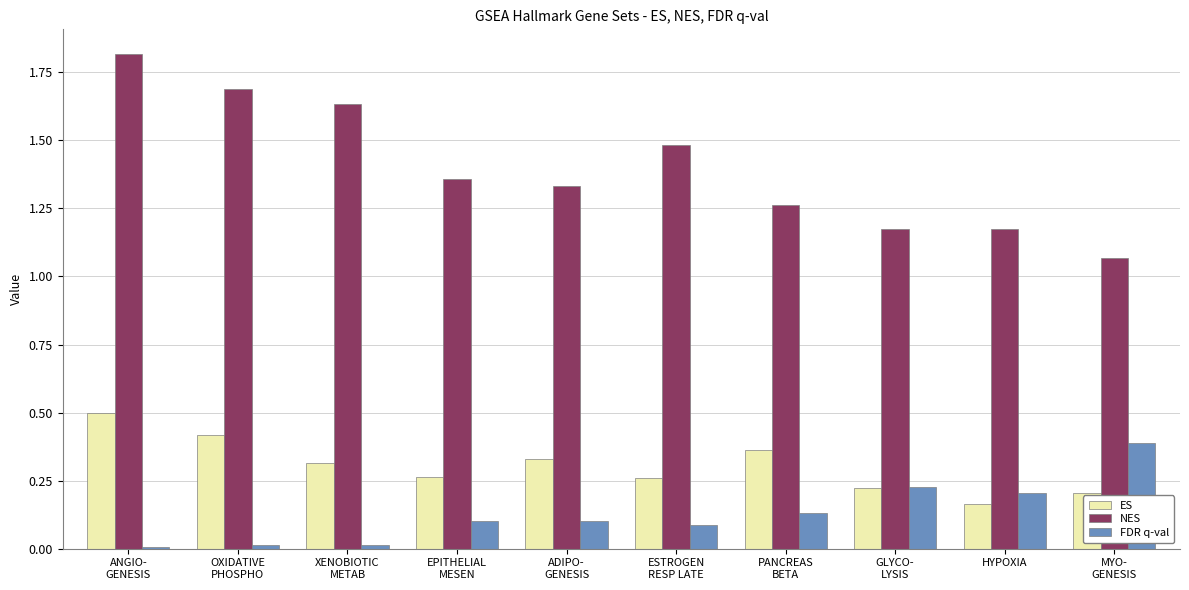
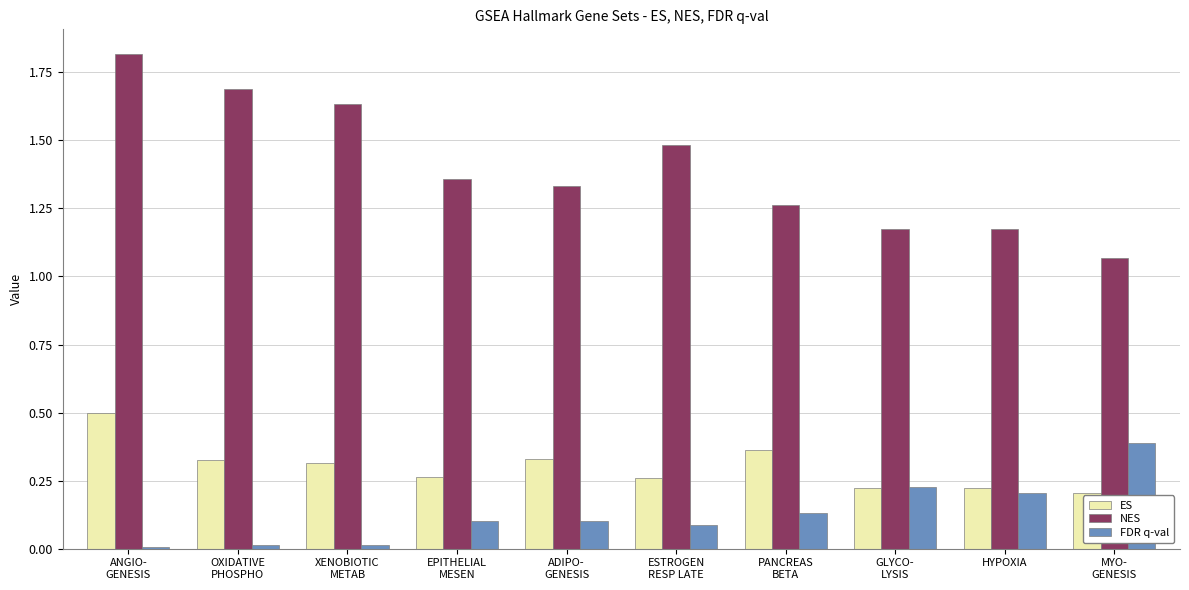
ES, OXIDATIVE PHOSPHO: 0.42 -> 0.33
ES, HYPOXIA: 0.17 -> 0.22
